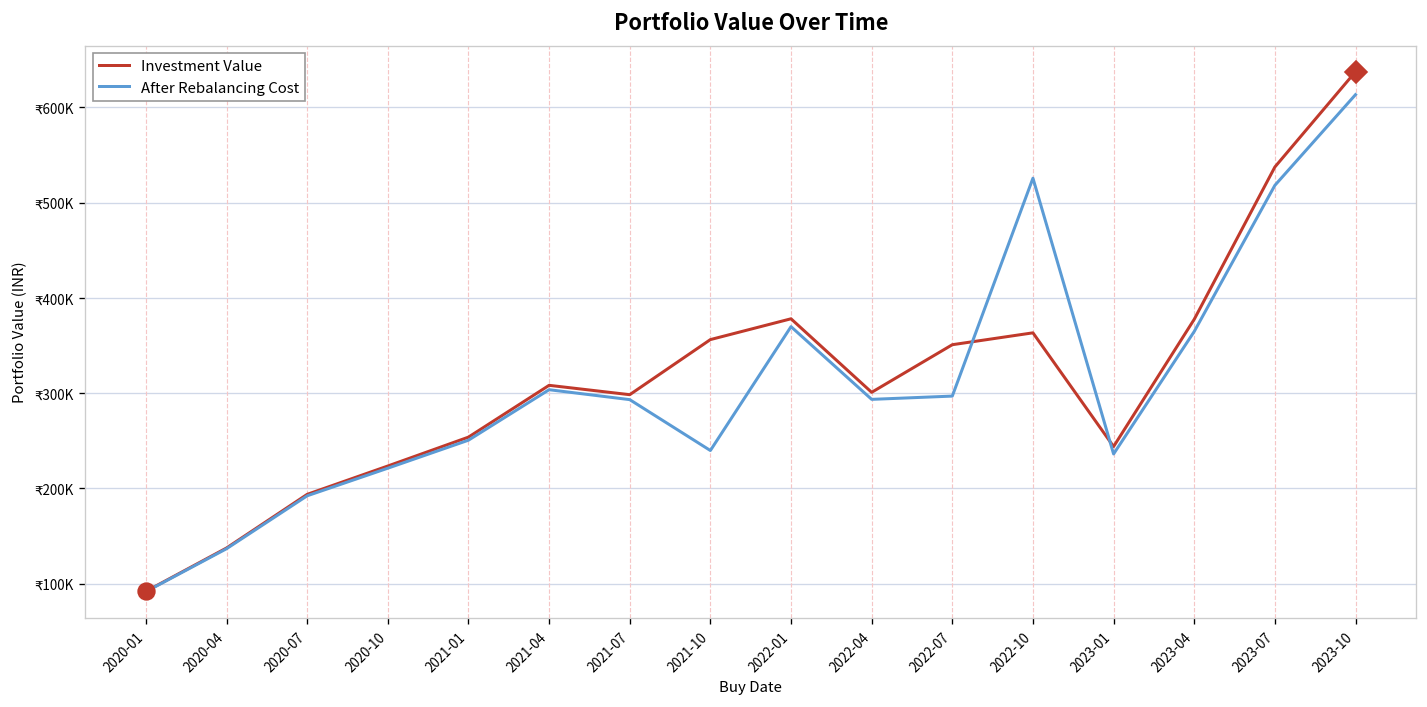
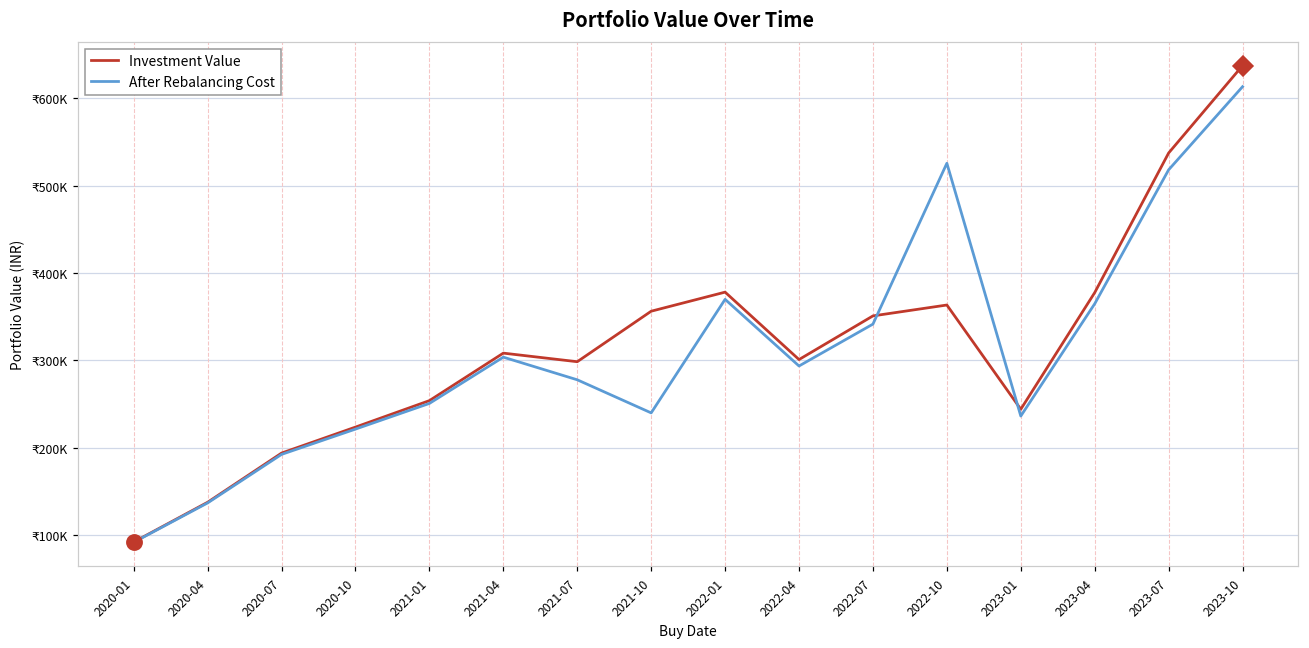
After Rebalancing Cost, 2021-07: ₹290000 -> ₹280000
After Rebalancing Cost, 2022-07: ₹300000 -> ₹340000
